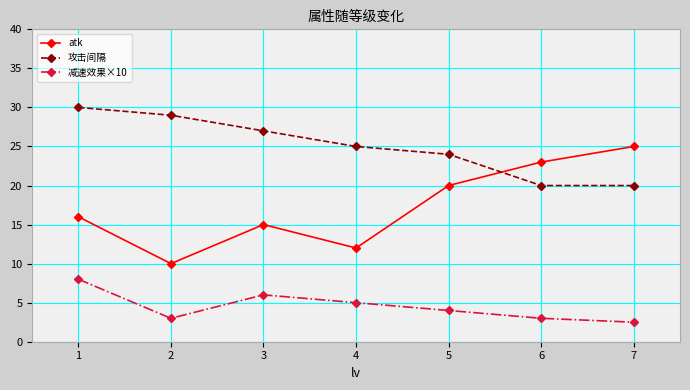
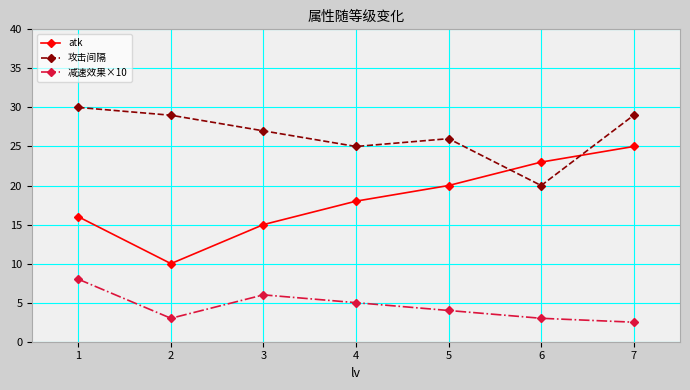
atk, 4: 12 -> 18
攻击间隔, 5: 24 -> 26
攻击间隔, 7: 20 -> 29
